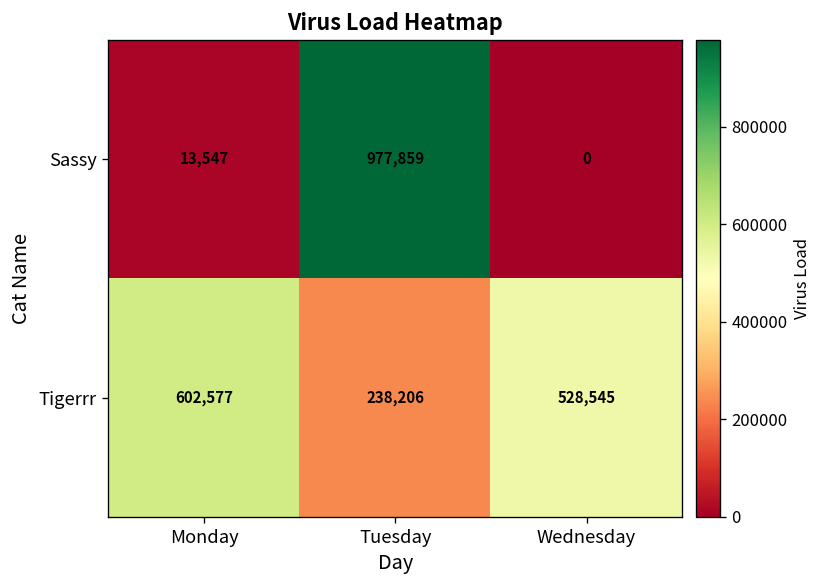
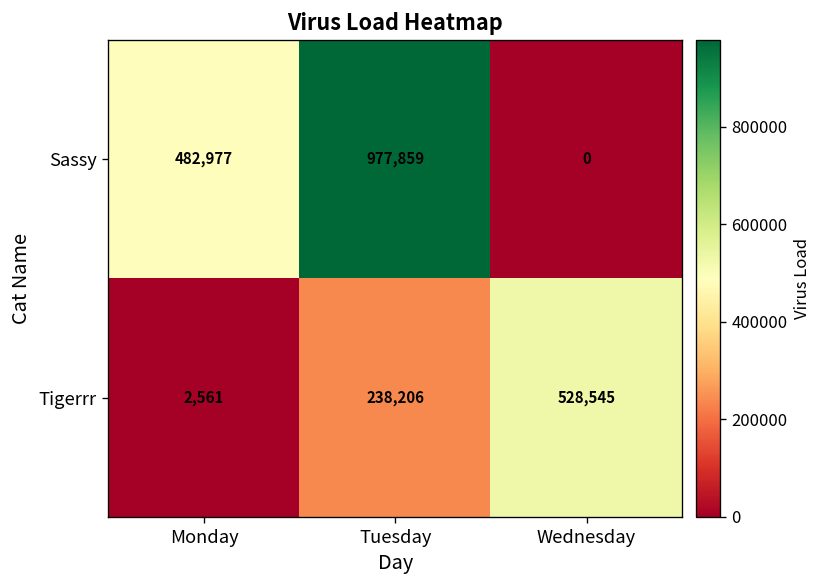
Sassy, Monday: 13,547 -> 482,977
Tigerrr, Monday: 602,577 -> 2,561
